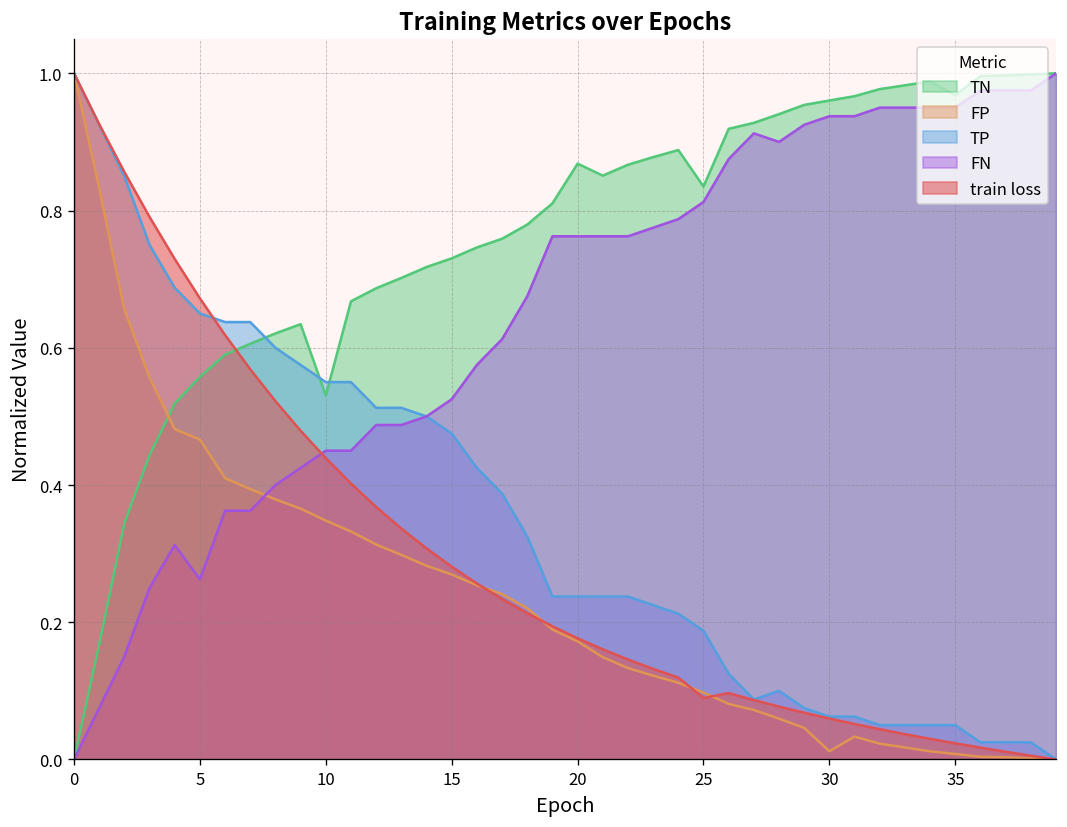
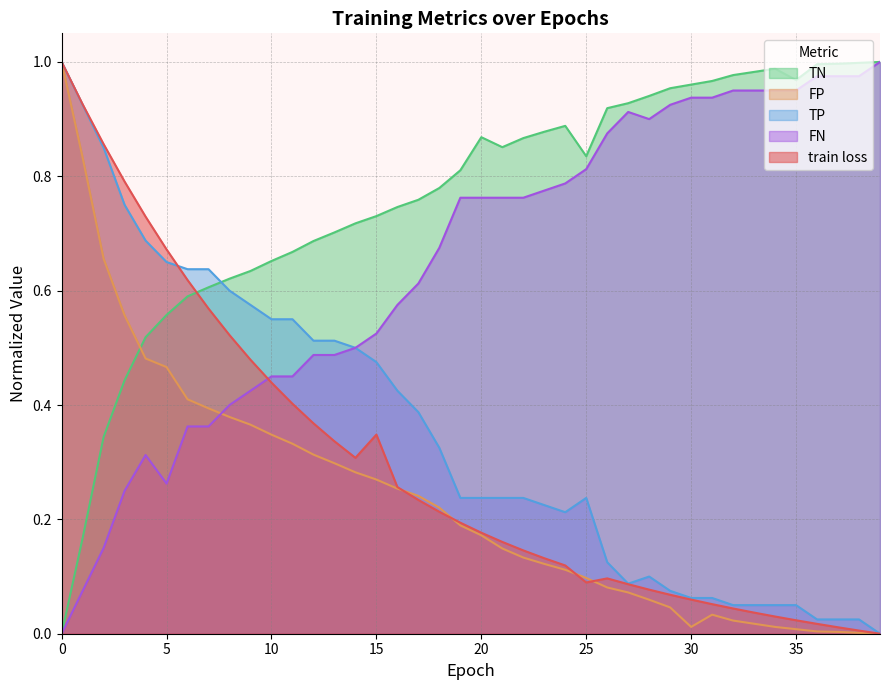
TN, 10: 0.53 -> 0.65
train loss, 15: 0.28 -> 0.35
TP, 25: 0.19 -> 0.24
